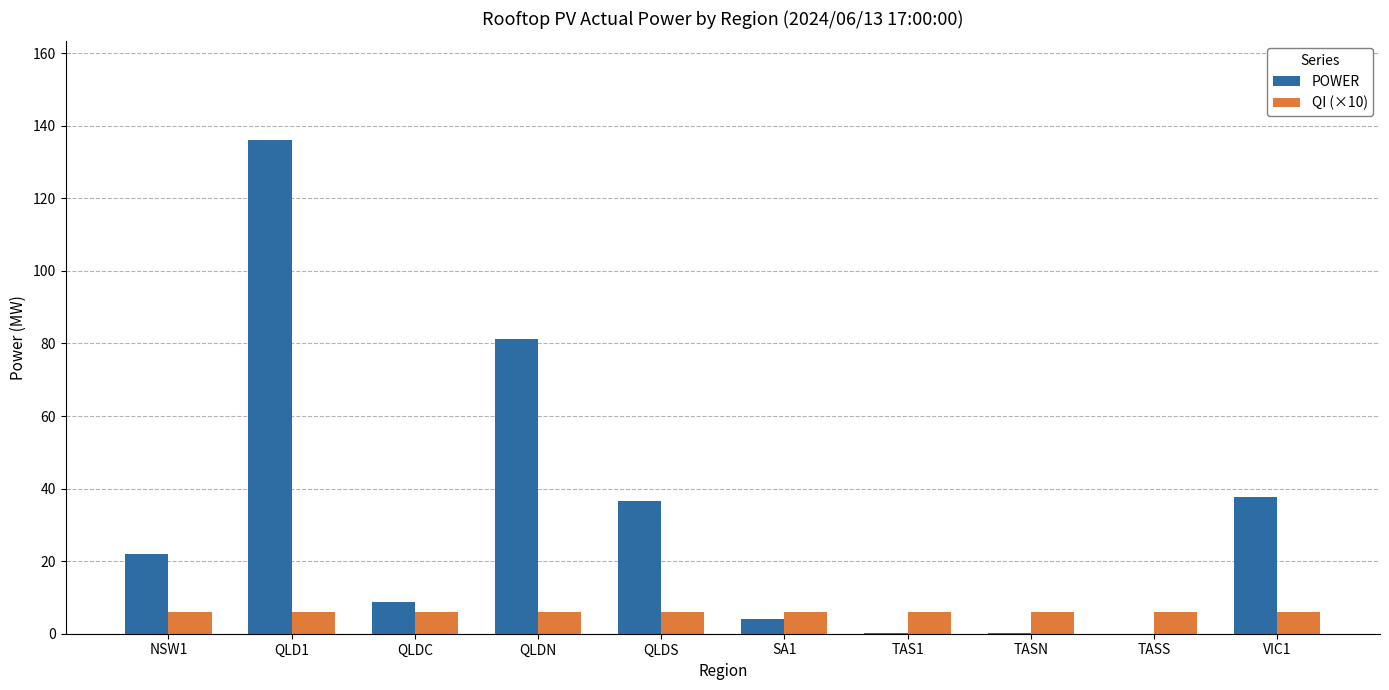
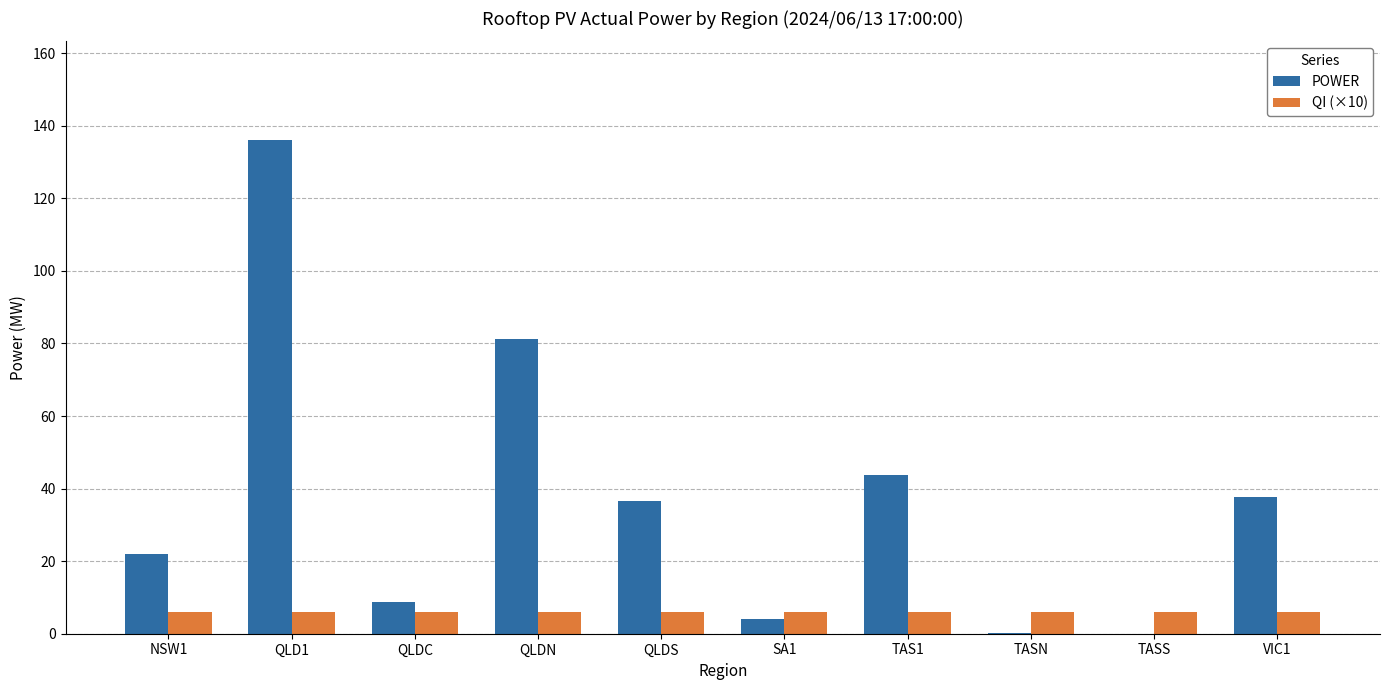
POWER, TAS1: 0 -> 44
